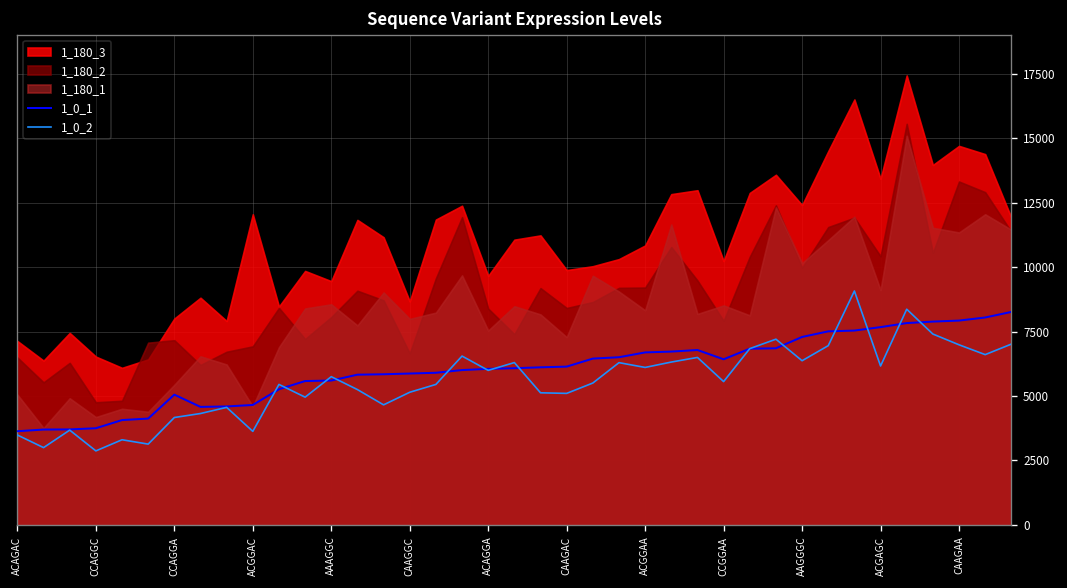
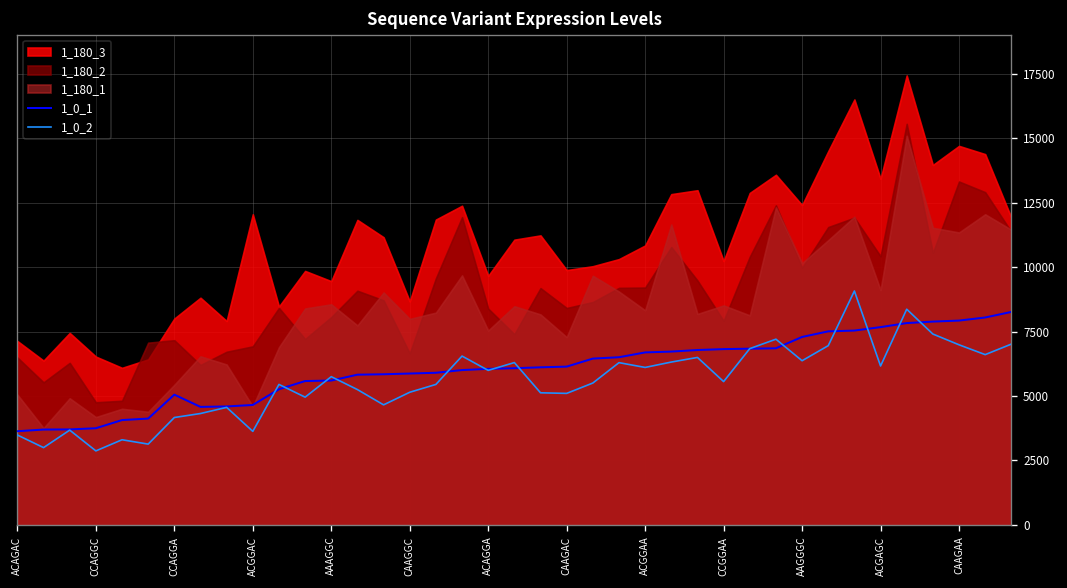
1_0_1, CCGGAA: 6400 -> 6800
